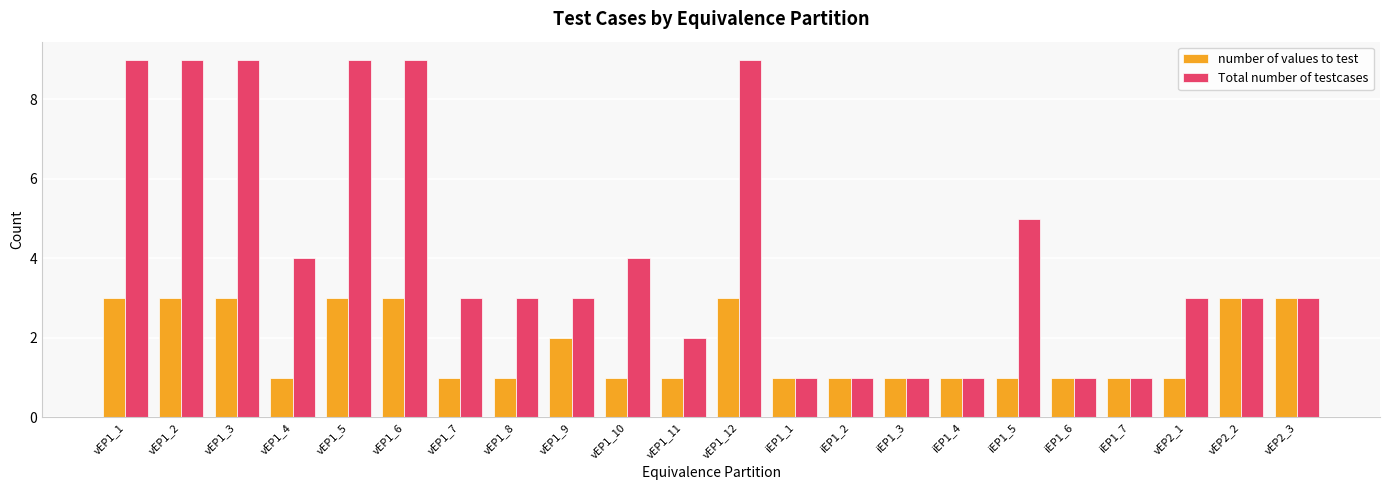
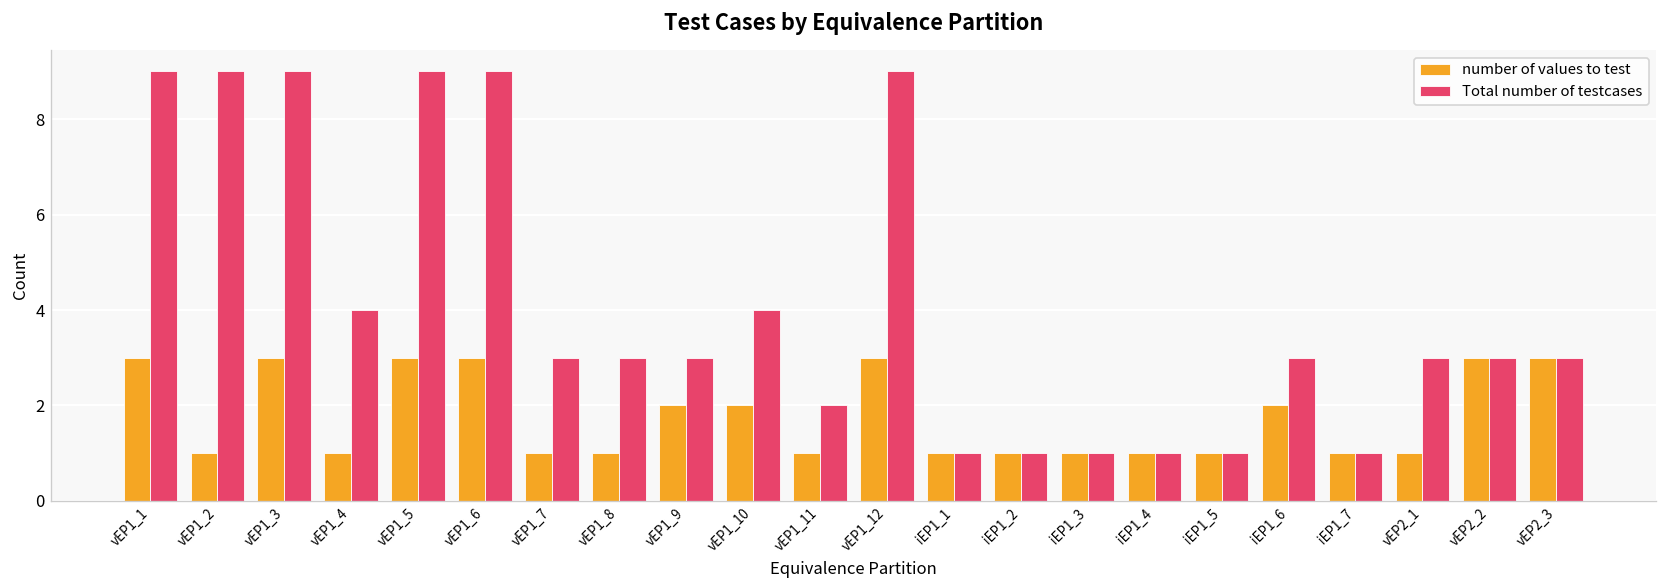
number of values to test, vEP1_2: 3 -> 1
number of values to test, vEP1_10: 1 -> 2
Total number of testcases, iEP1_5: 5 -> 1
number of values to test, iEP1_6: 1 -> 2
Total number of testcases, iEP1_6: 1 -> 3
